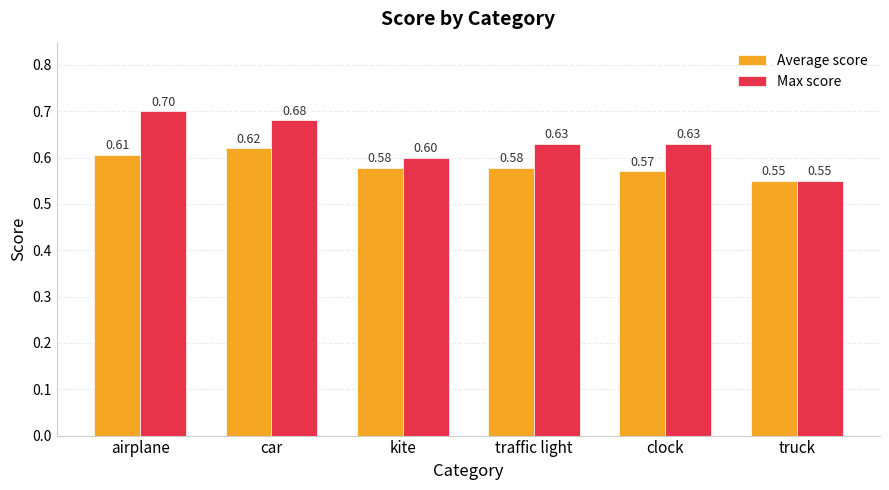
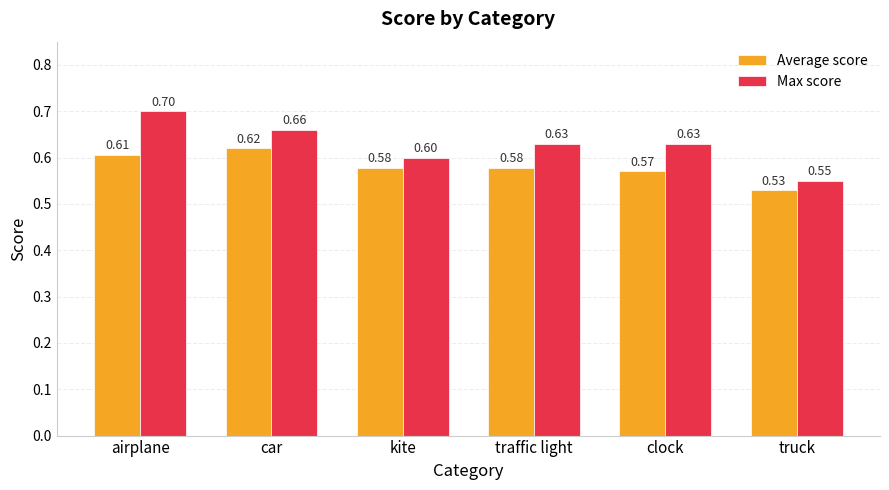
Max score, car: 0.68 -> 0.66
Average score, truck: 0.55 -> 0.53
